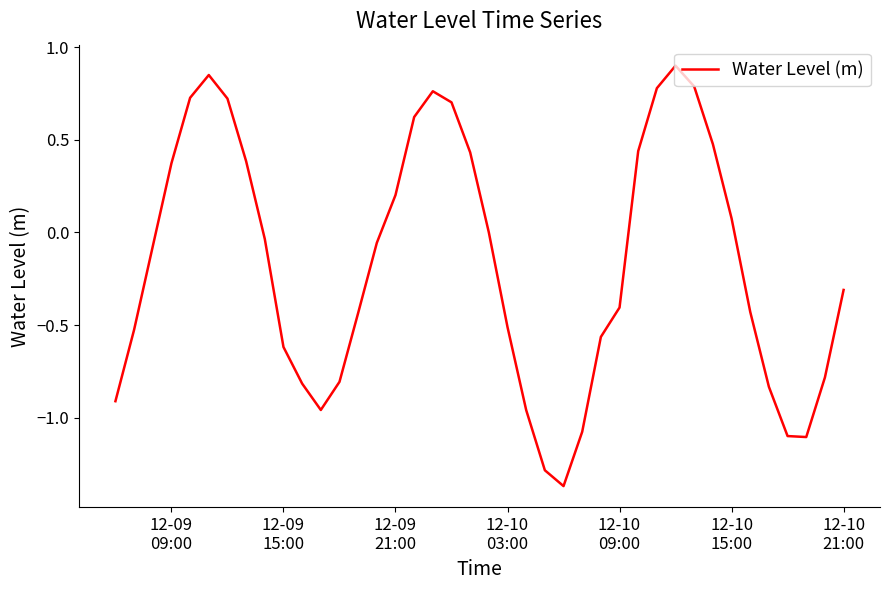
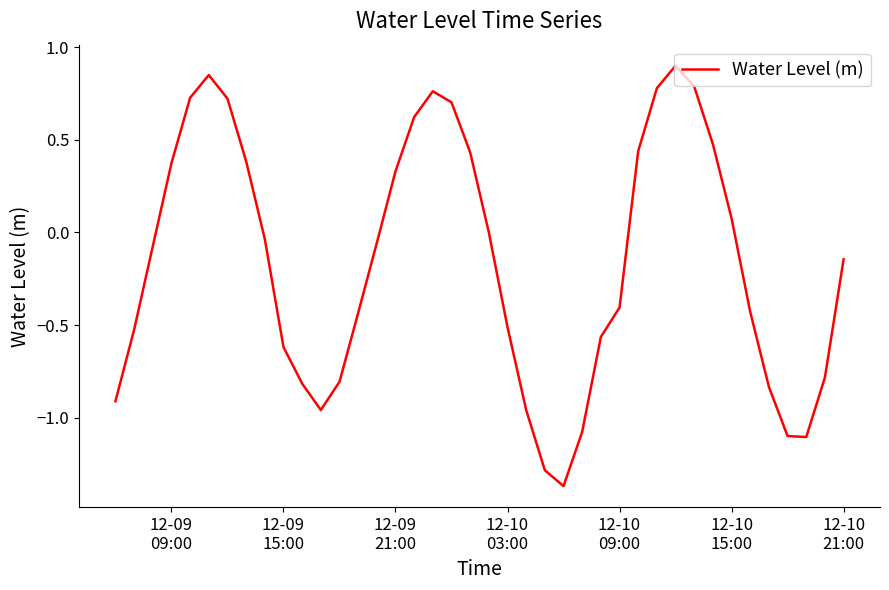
12-09 21:00: 0.20 -> 0.33
12-10 21:00: -0.31 -> -0.15
